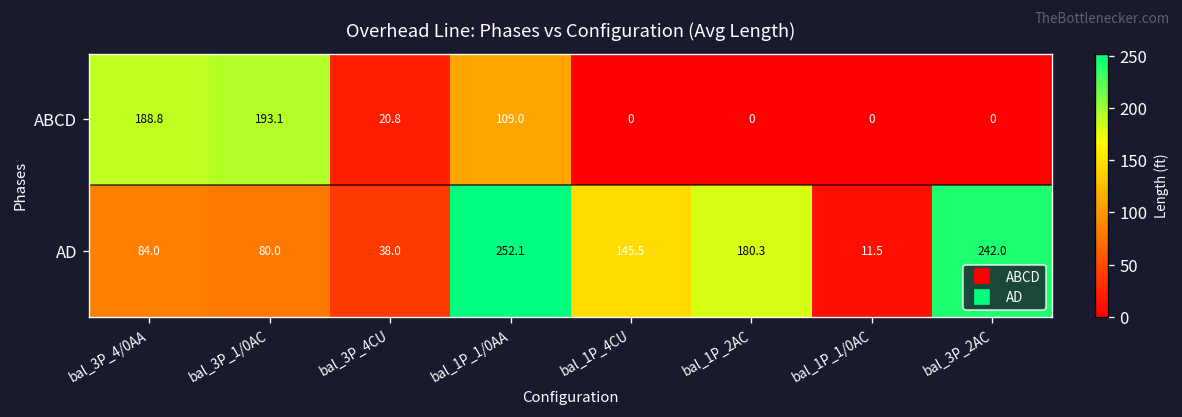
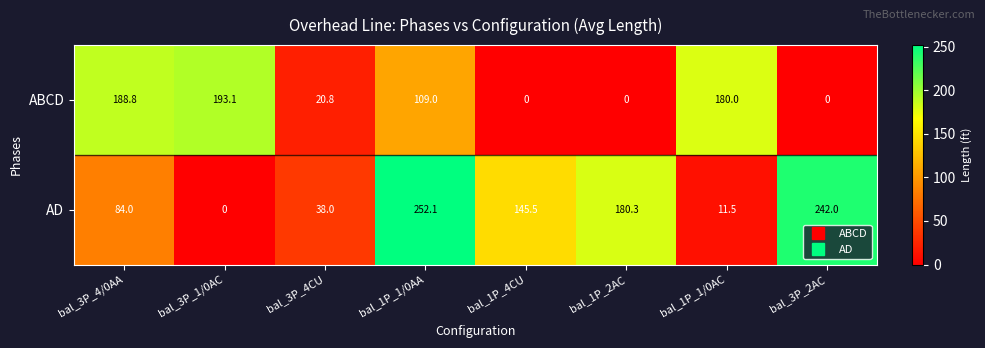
ABCD, bal_1P_1/0AC: 0 -> 180.0
AD, bal_3P_1/0AC: 80.0 -> 0
